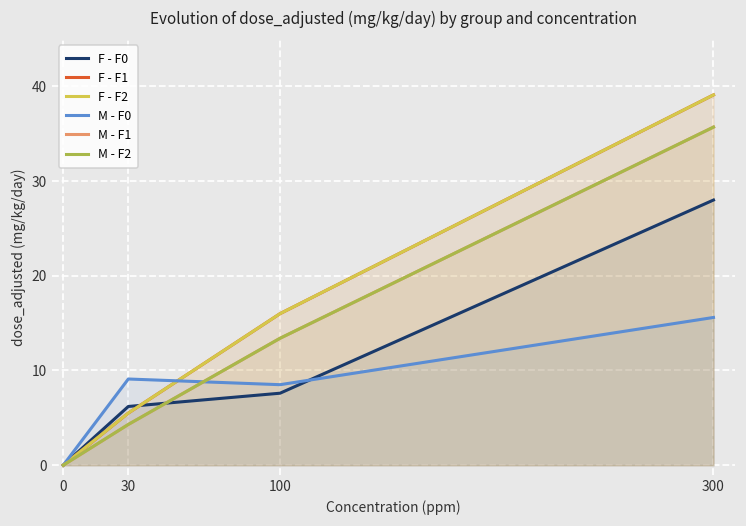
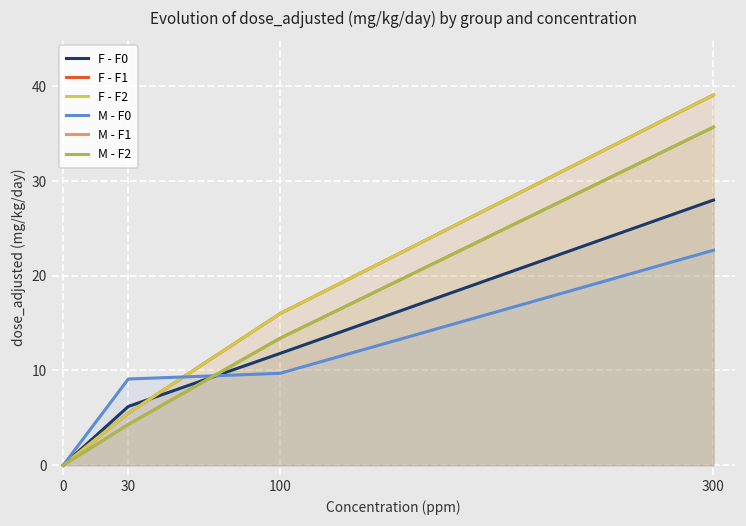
F - F0, 100: 8 -> 12
M - F0, 100: 9 -> 10
M - F0, 300: 16 -> 23
